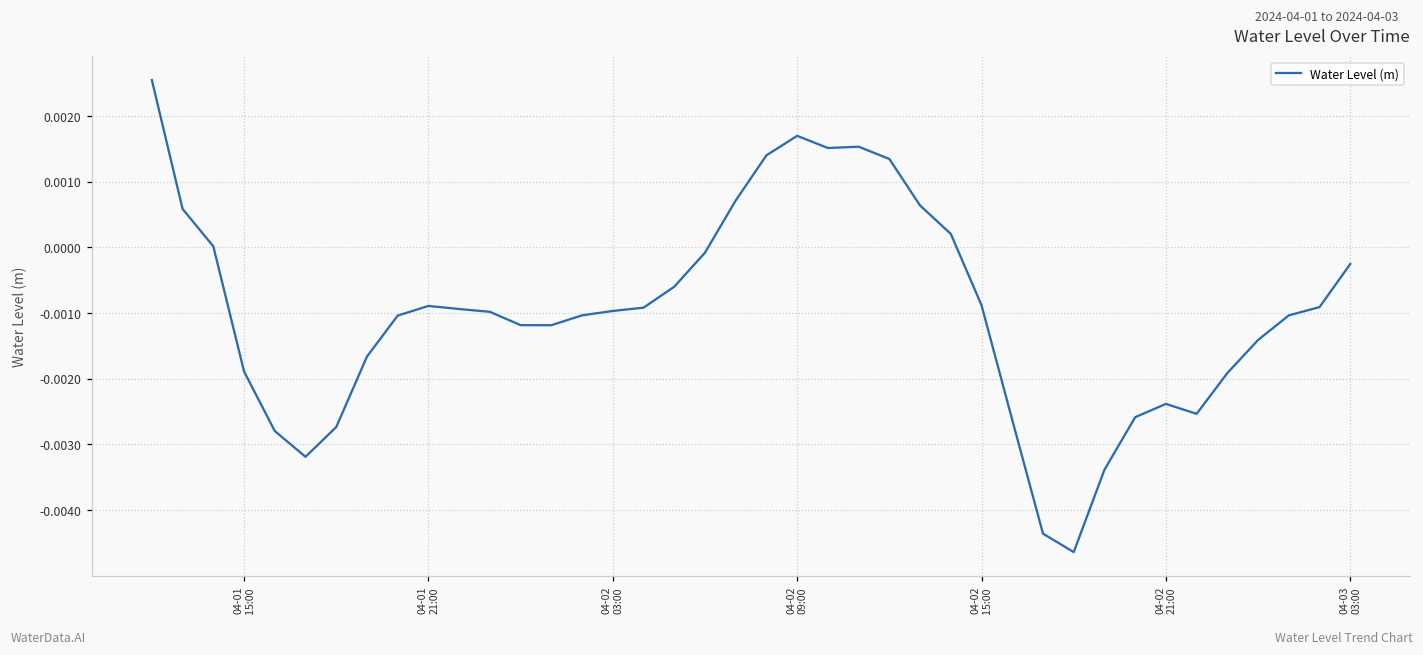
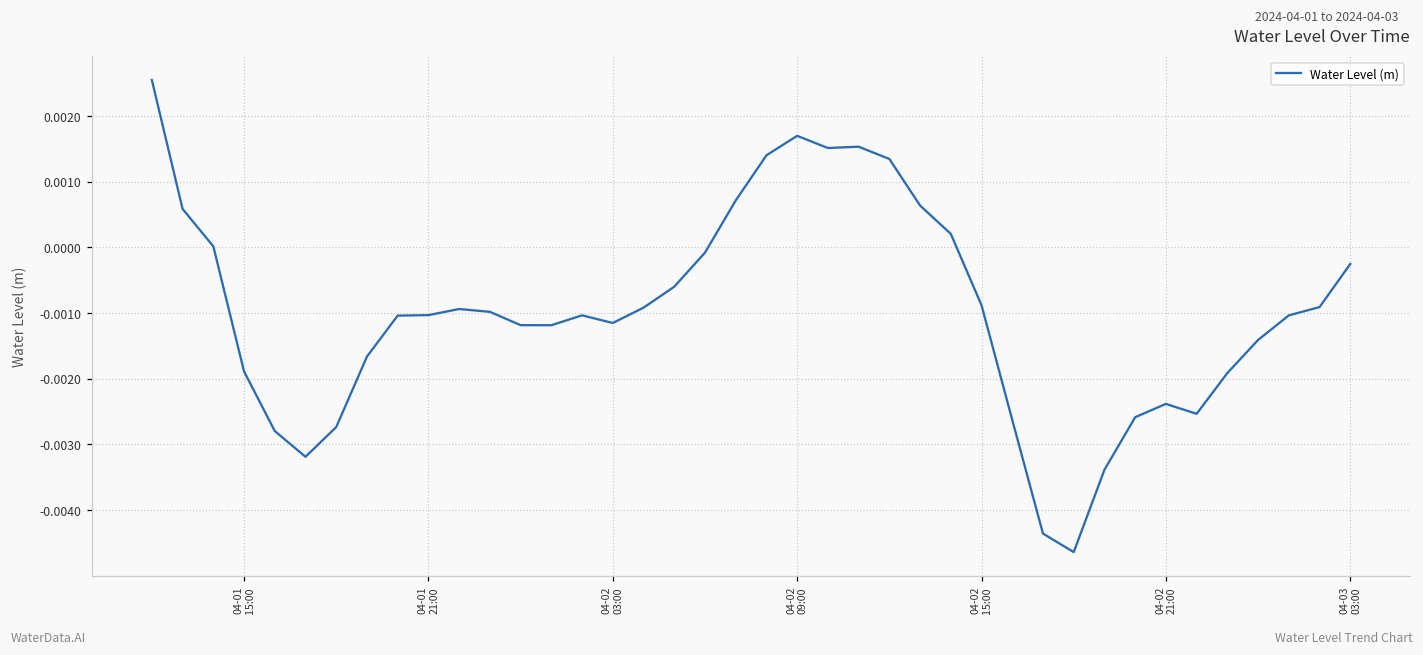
04-01 21:00: -0.0009 -> -0.0010
04-02 03:00: -0.0010 -> -0.0012
